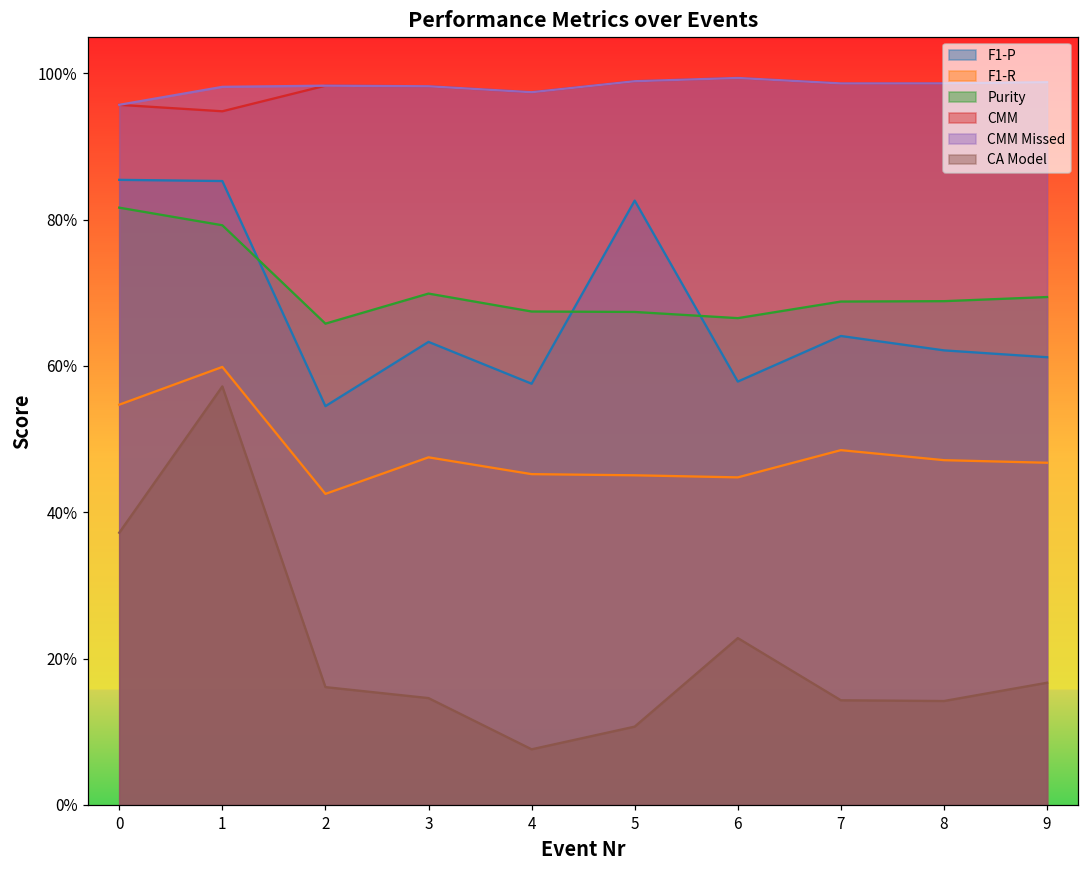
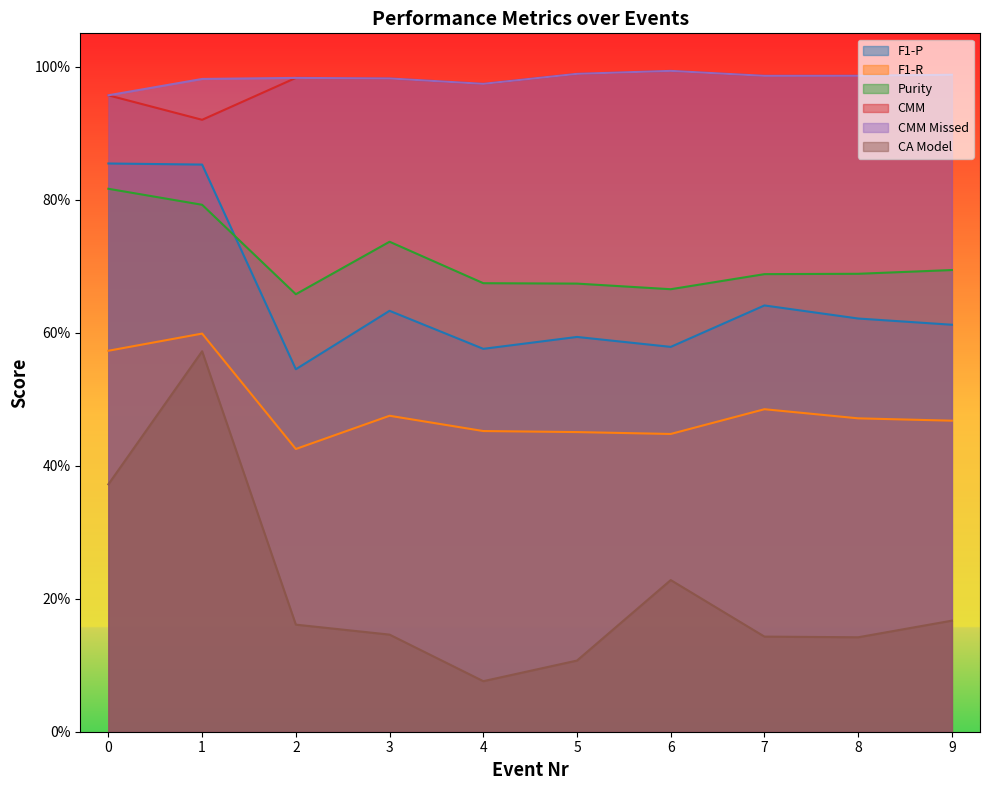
F1-R, 0: 55% -> 57%
CMM, 1: 95% -> 92%
Purity, 3: 70% -> 74%
F1-P, 5: 83% -> 59%
